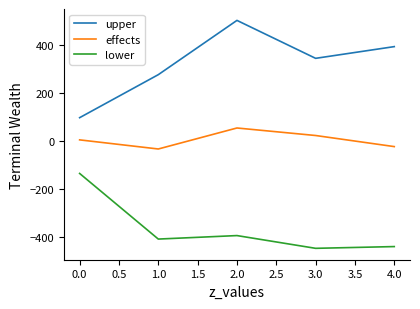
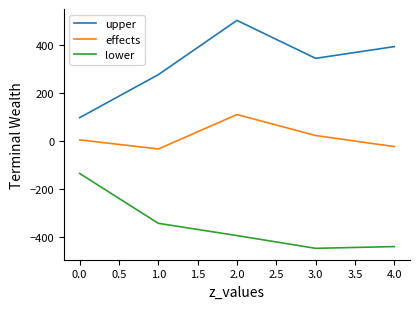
lower, 1.0: -410 -> -340
effects, 2.0: 50 -> 110
